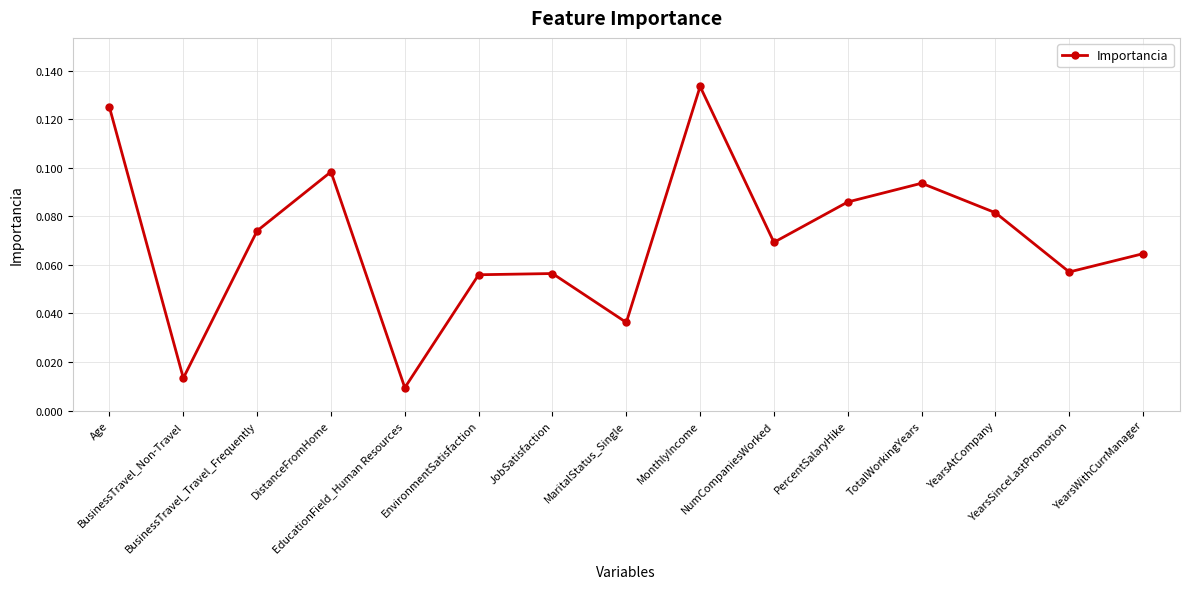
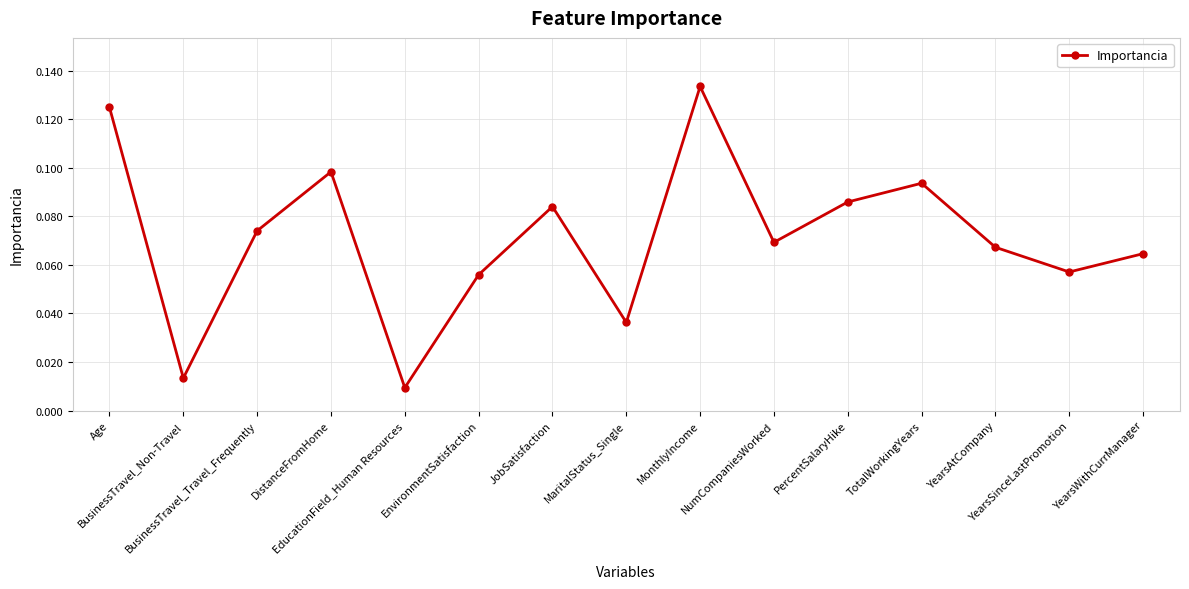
JobSatisfaction: 0.056 -> 0.084
YearsAtCompany: 0.081 -> 0.067
